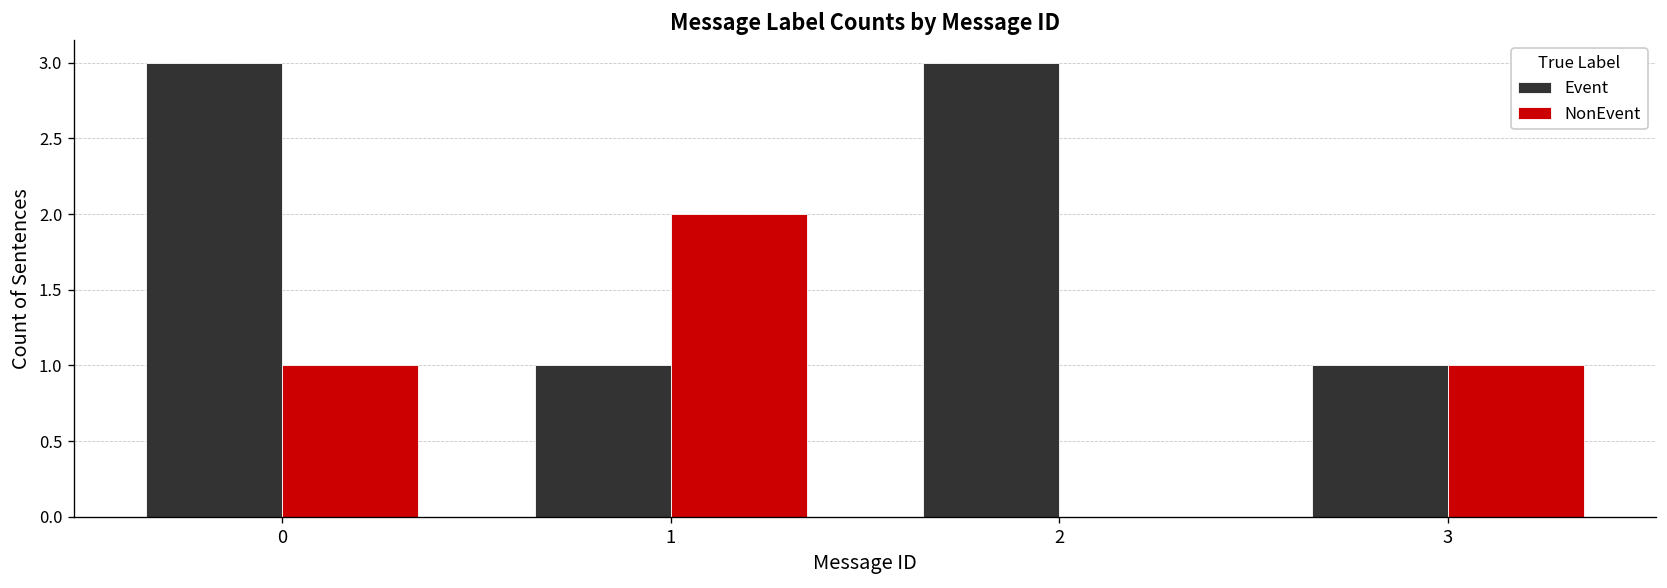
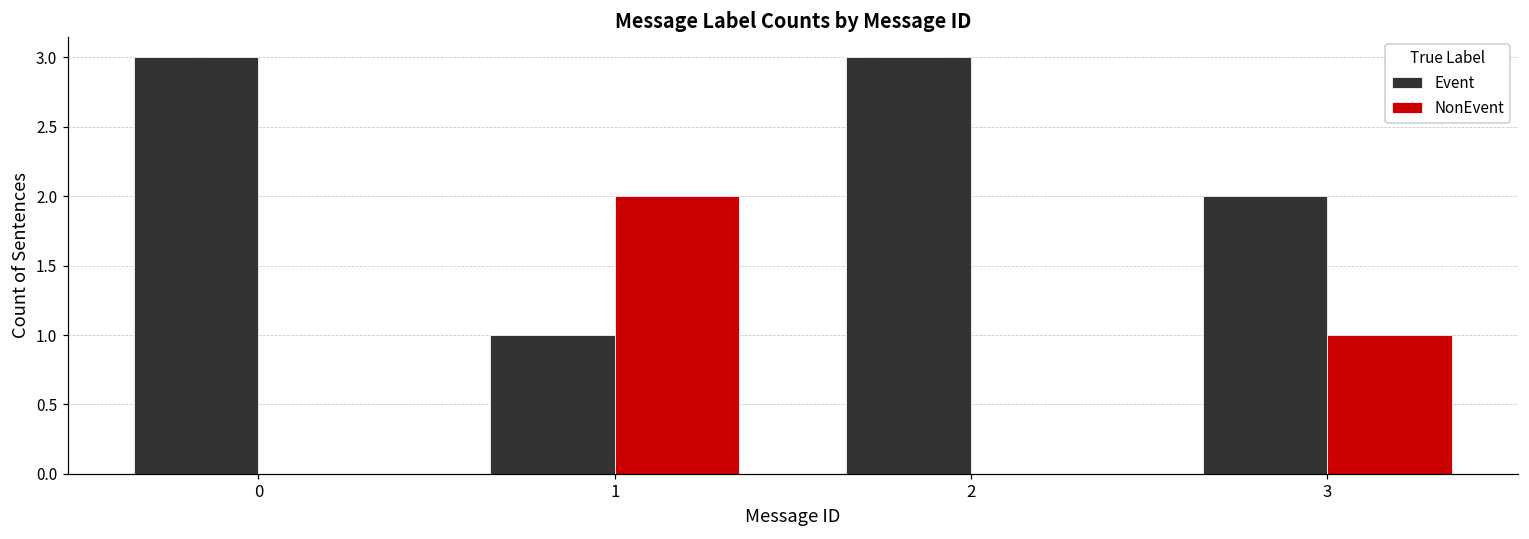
NonEvent, 0: 1 -> 0
Event, 3: 1 -> 2
